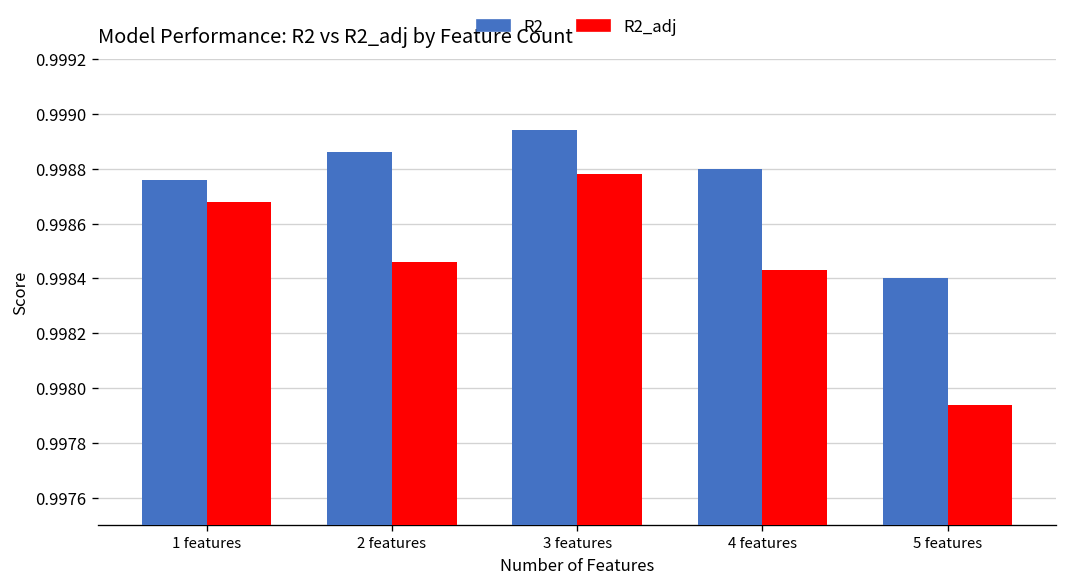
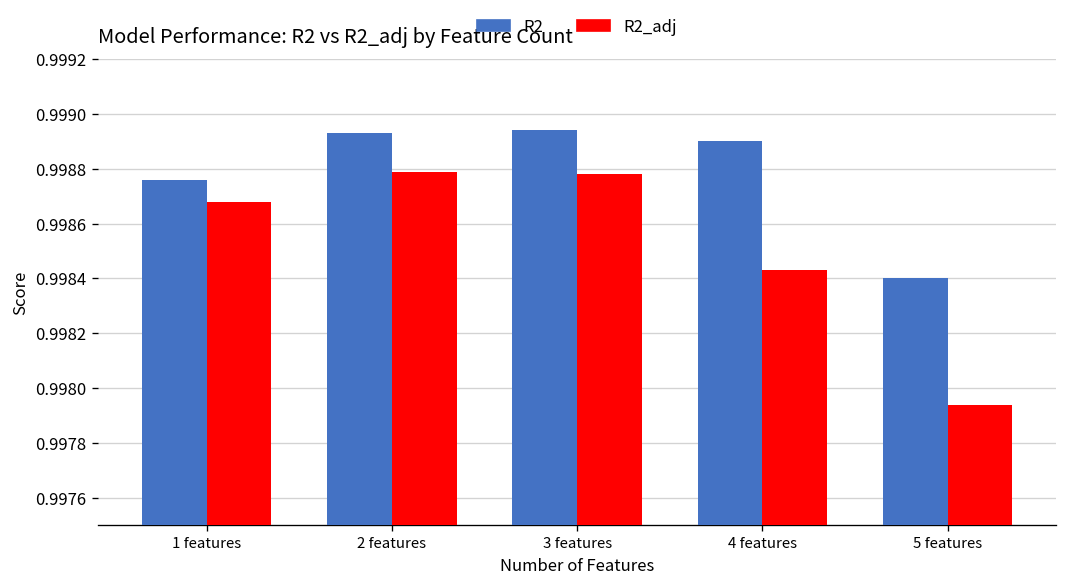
R2, 2 features: 0.99886 -> 0.99893
R2_adj, 2 features: 0.99846 -> 0.99879
R2, 4 features: 0.9988 -> 0.9989
